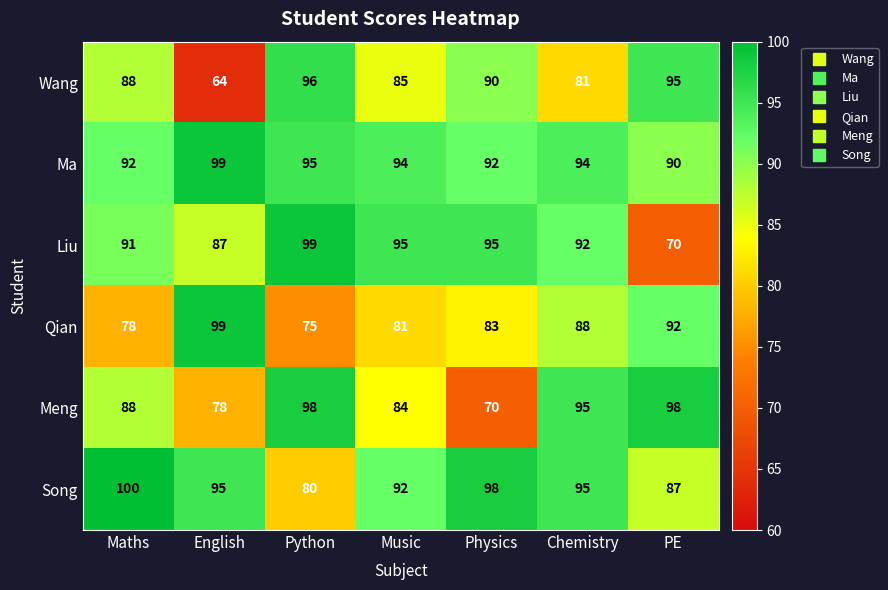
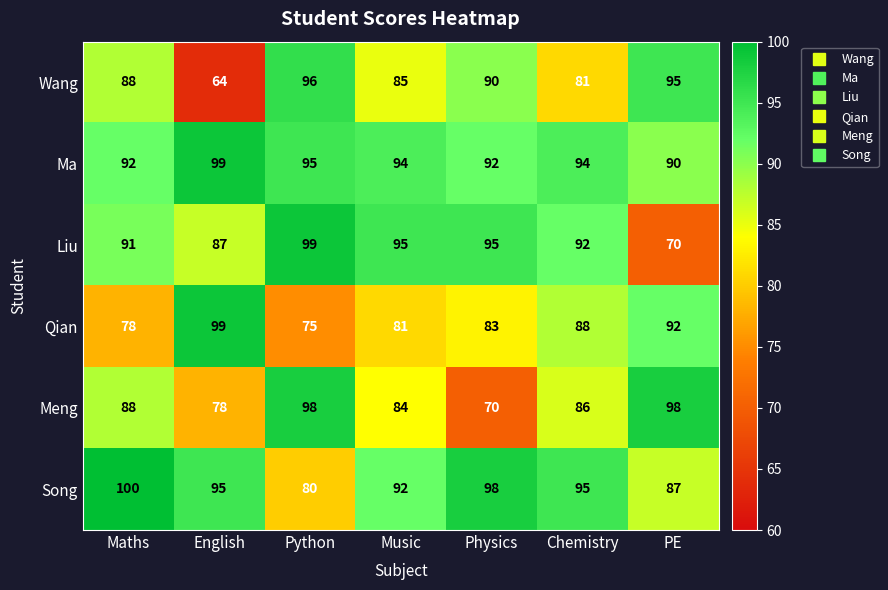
Meng, Chemistry: 95 -> 86
